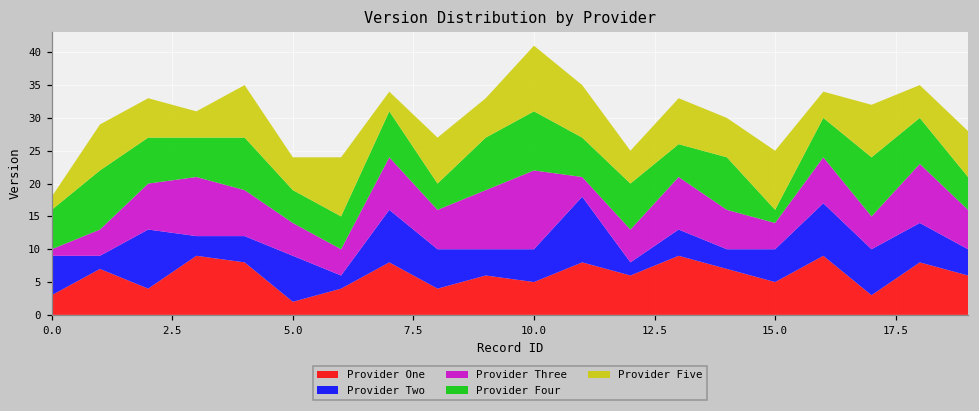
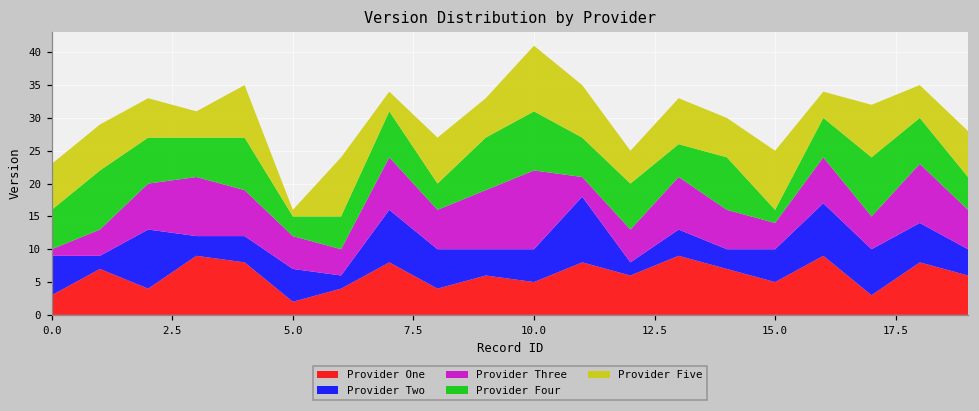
Provider Five, 0.0: 2 -> 7
Provider Two, 5.0: 7 -> 5
Provider Four, 5.0: 5 -> 3
Provider Five, 5.0: 5 -> 1
